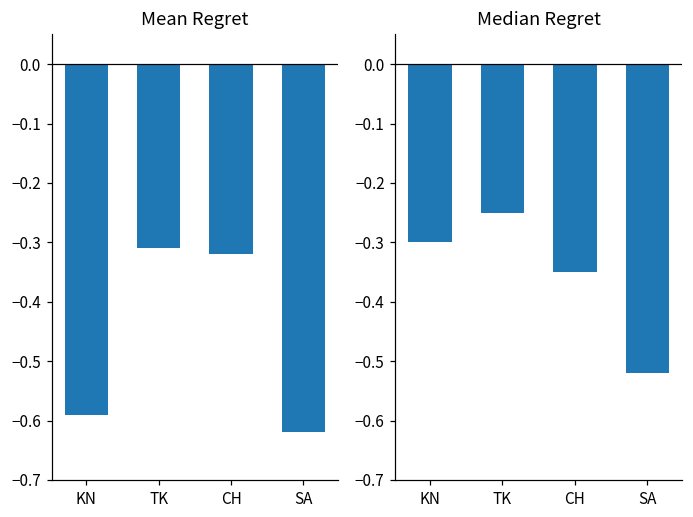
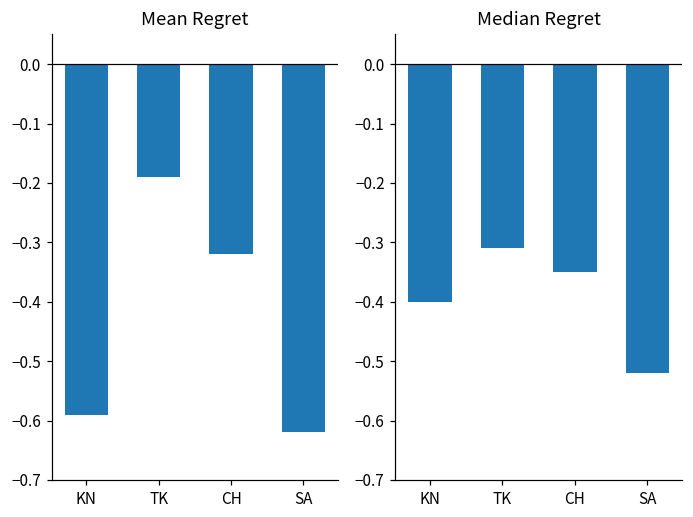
Mean Regret, TK: -0.31 -> -0.19
Median Regret, KN: -0.3 -> -0.4
Median Regret, TK: -0.25 -> -0.31
